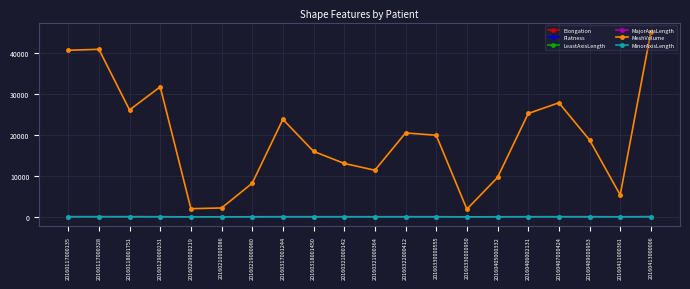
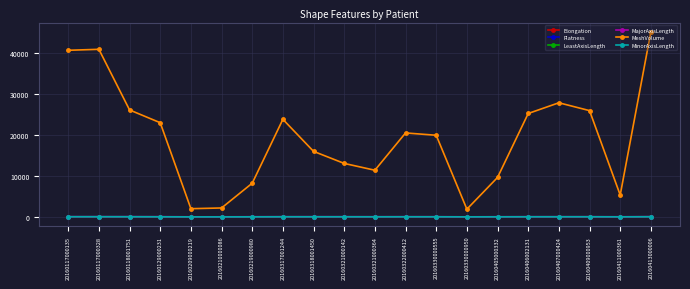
MeshVolume, 20160129000231: 32000 -> 23000
MeshVolume, 20160409000953: 19000 -> 26000
